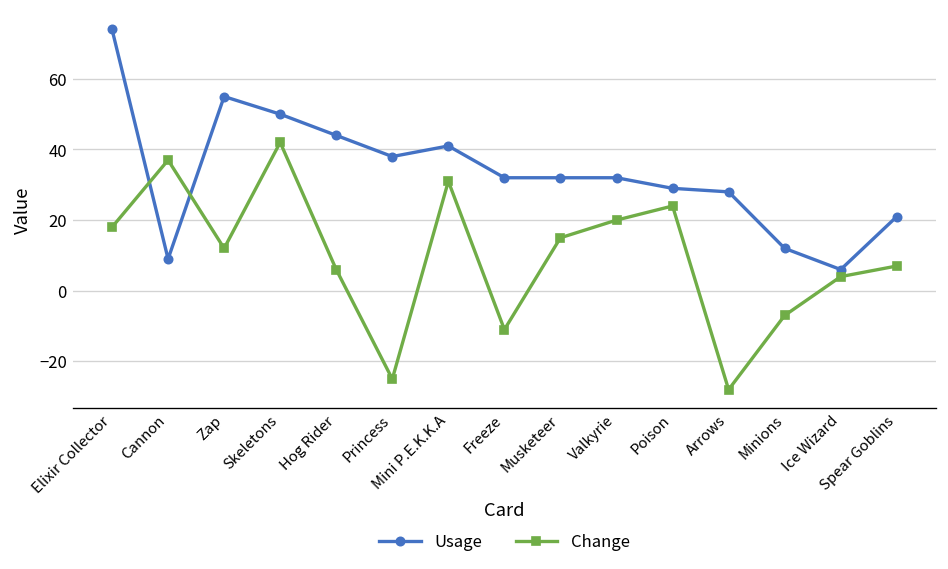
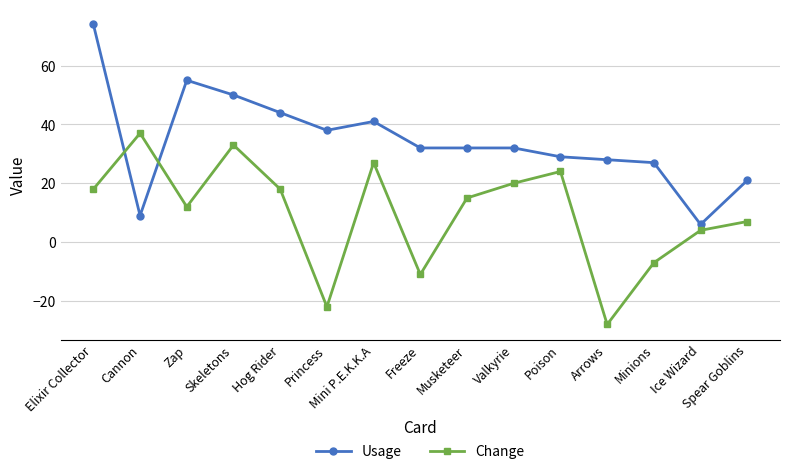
Change, Skeletons: 42 -> 33
Change, Hog Rider: 6 -> 18
Change, Princess: -25 -> -22
Change, Mini P.E.K.K.A: 31 -> 27
Usage, Minions: 12 -> 27
